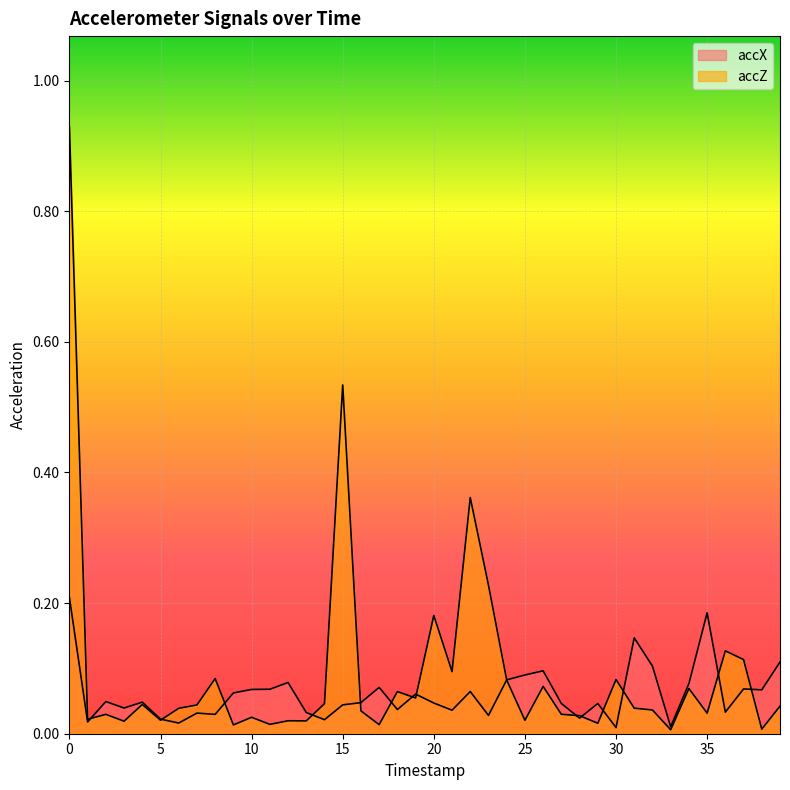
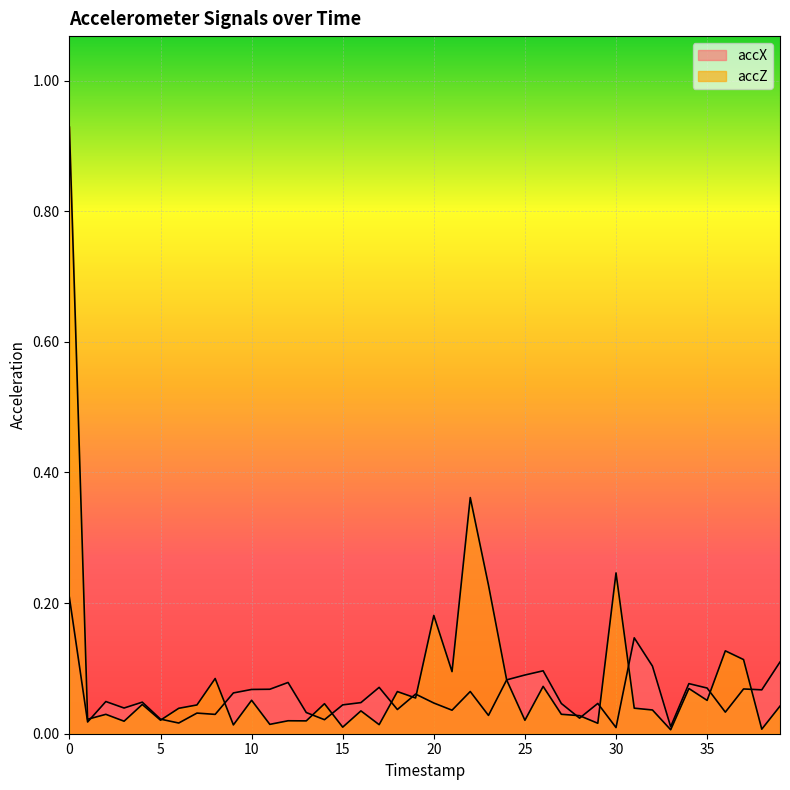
accZ, 10: 0.03 -> 0.05
accZ, 15: 0.53 -> 0.01
accZ, 30: 0.08 -> 0.25
accX, 35: 0.19 -> 0.07
accZ, 35: 0.03 -> 0.05
